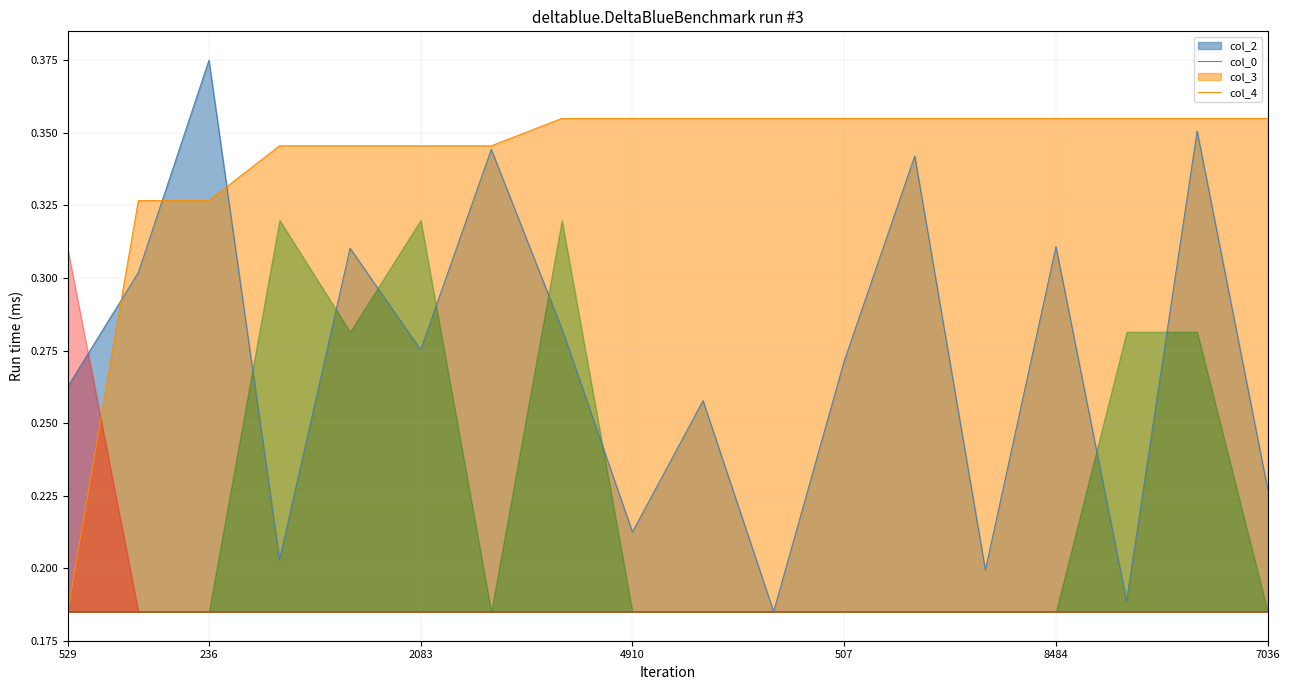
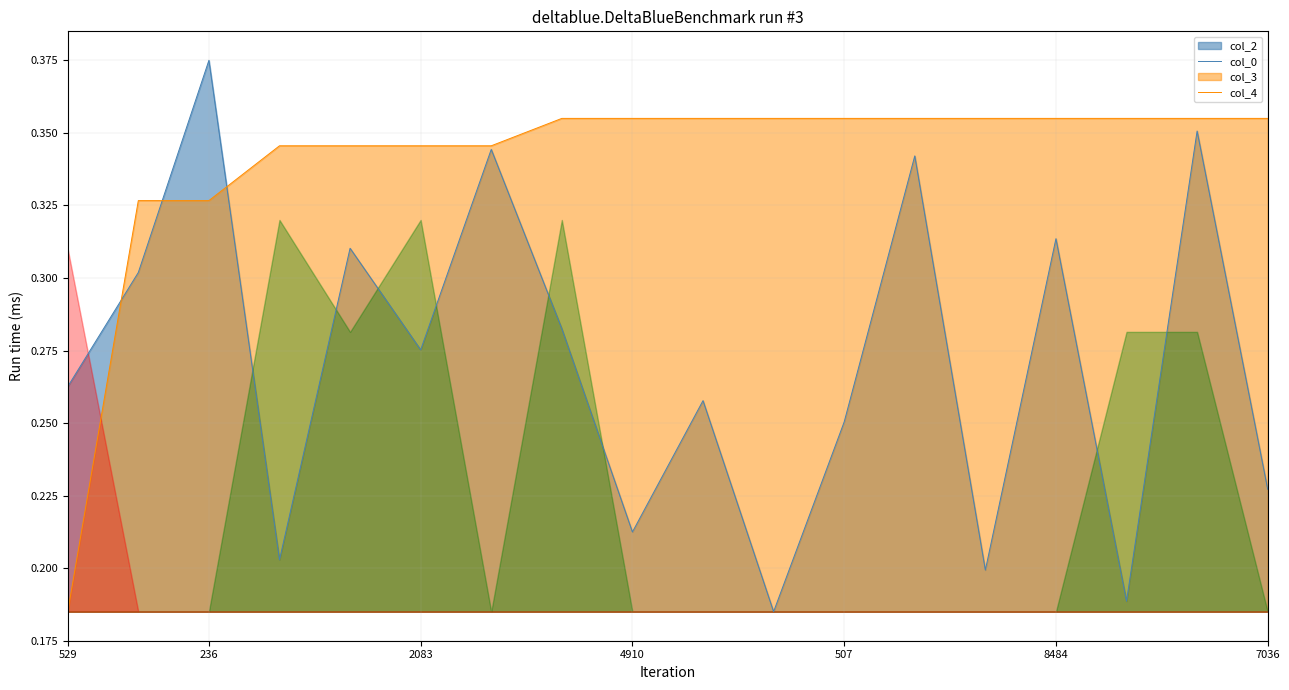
col_2, 507: 0.271 -> 0.250
col_2, 8484: 0.311 -> 0.314
